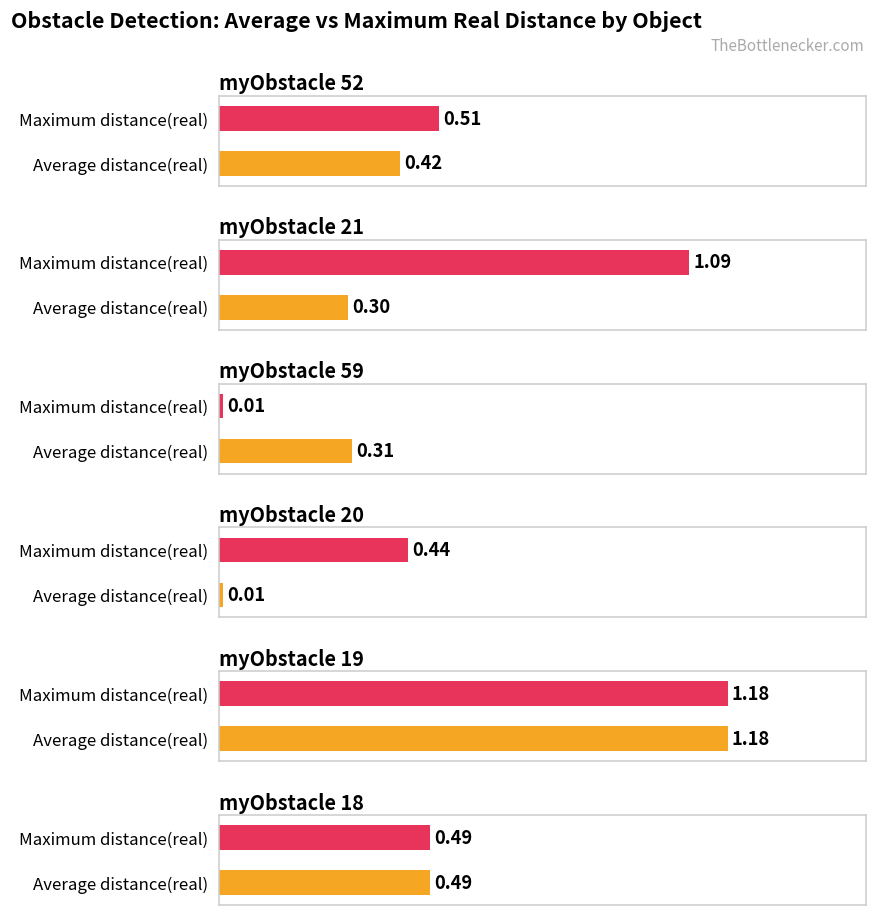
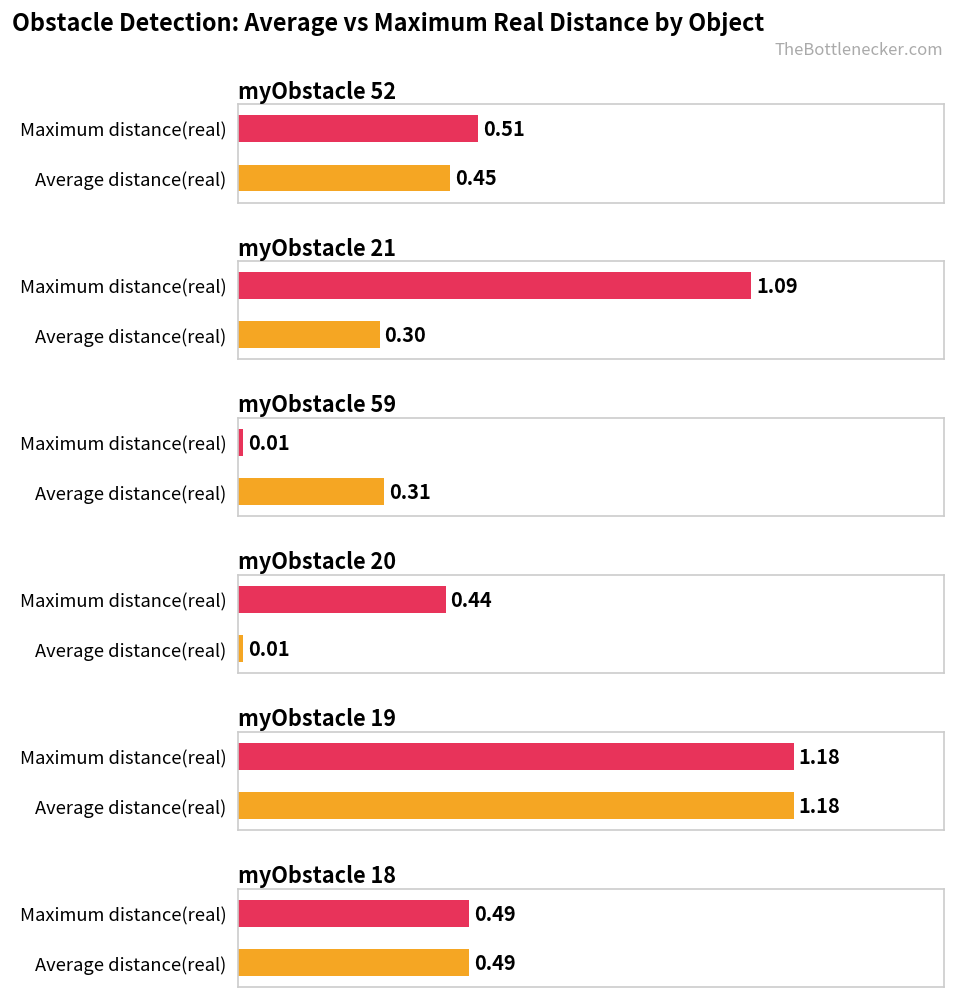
myObstacle 52, Average distance(real): 0.42 -> 0.45
